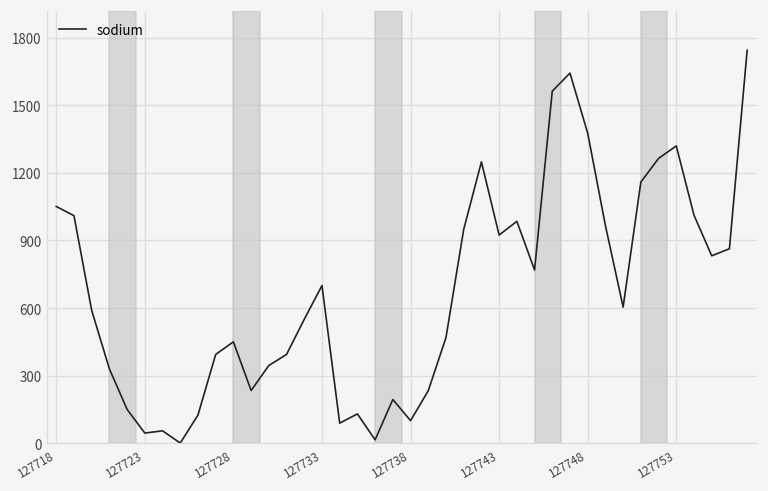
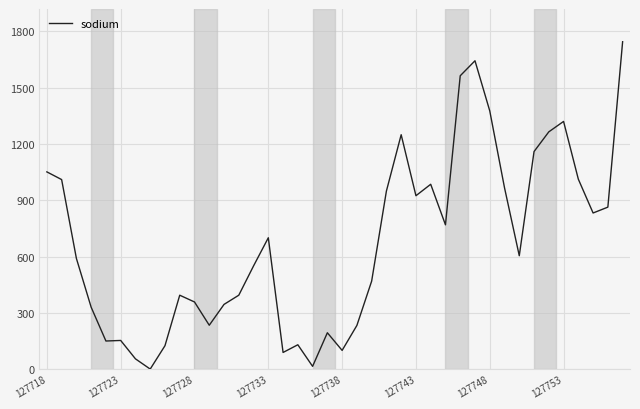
127723: 50 -> 150
127728: 450 -> 360
